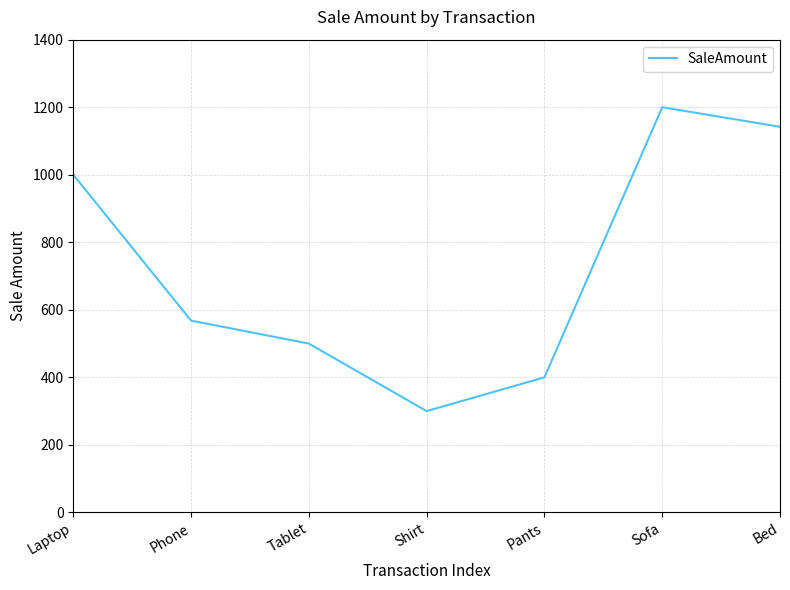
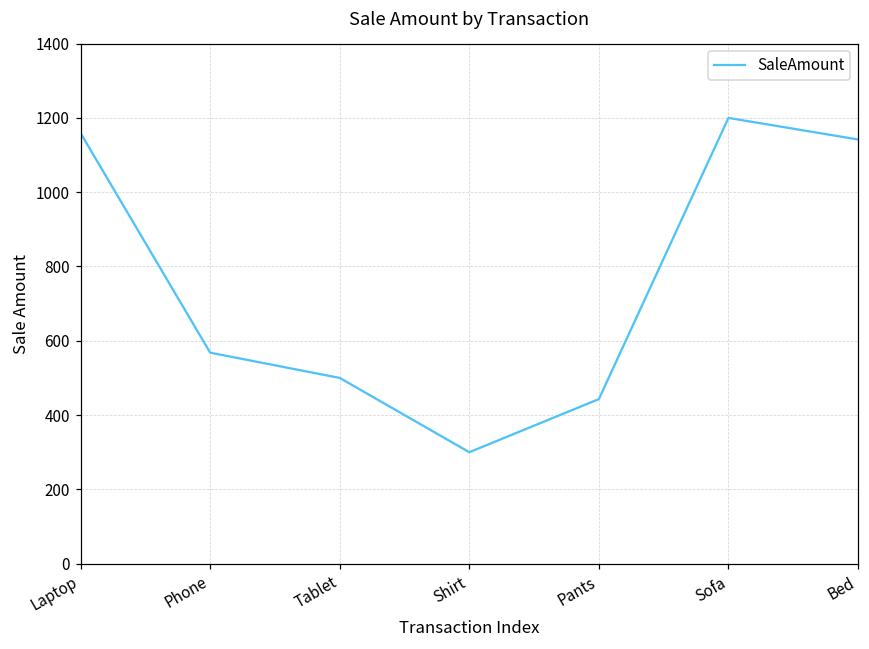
Laptop: 1000 -> 1160
Pants: 400 -> 440
